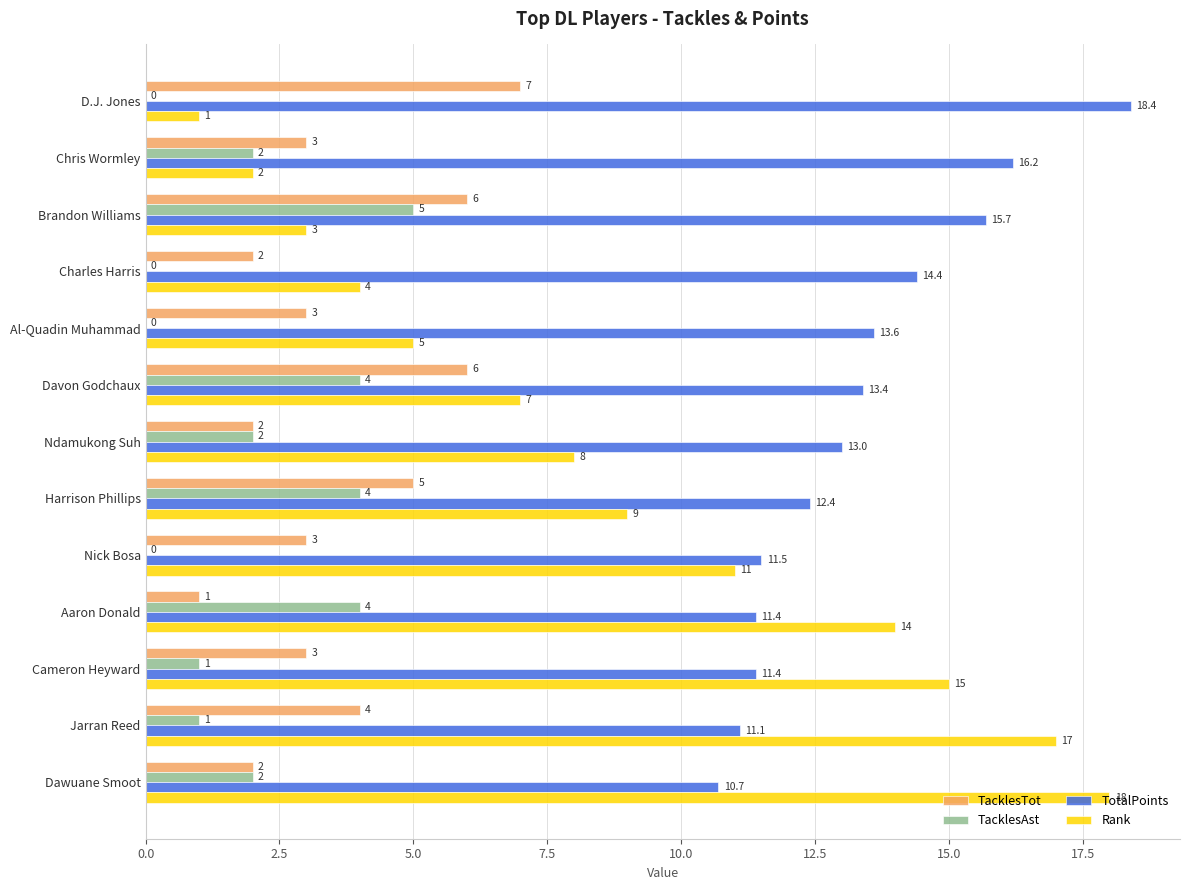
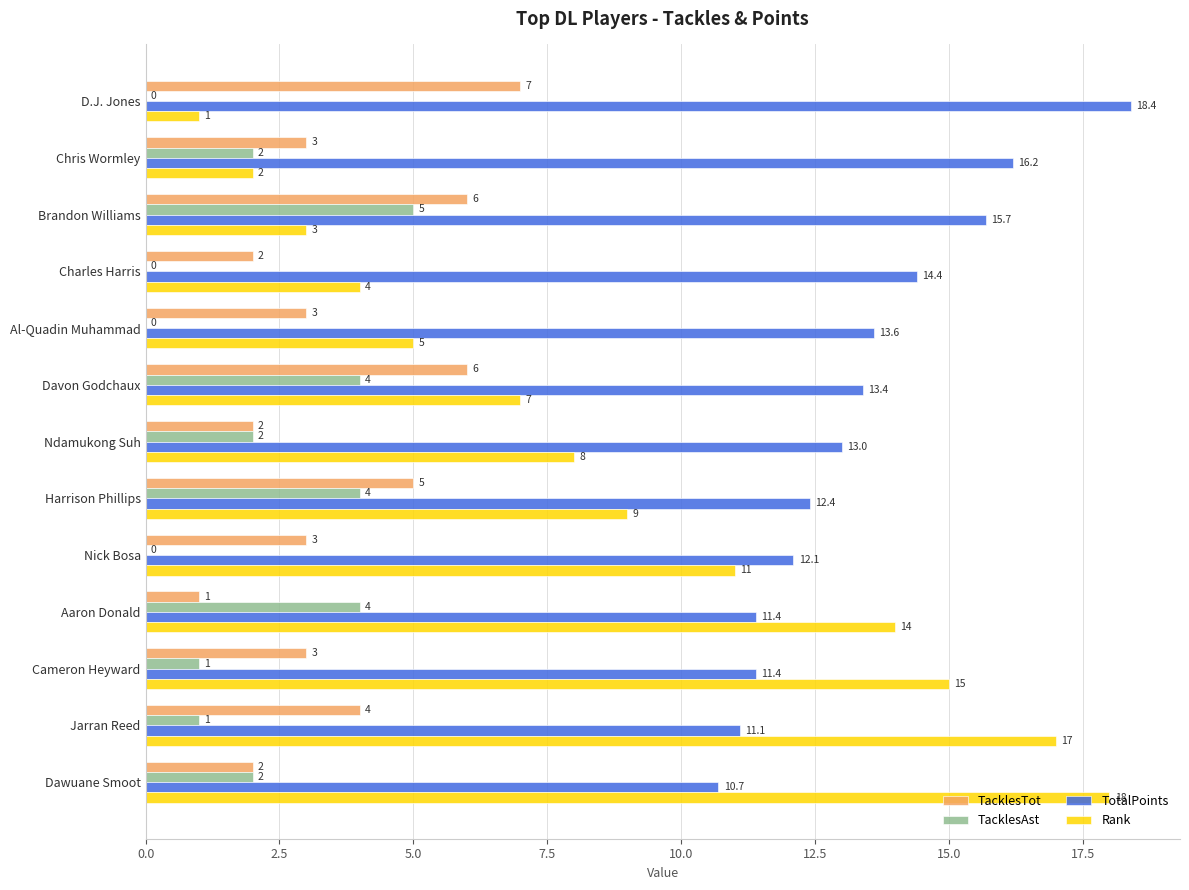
TotalPoints, Nick Bosa: 11.5 -> 12.1
